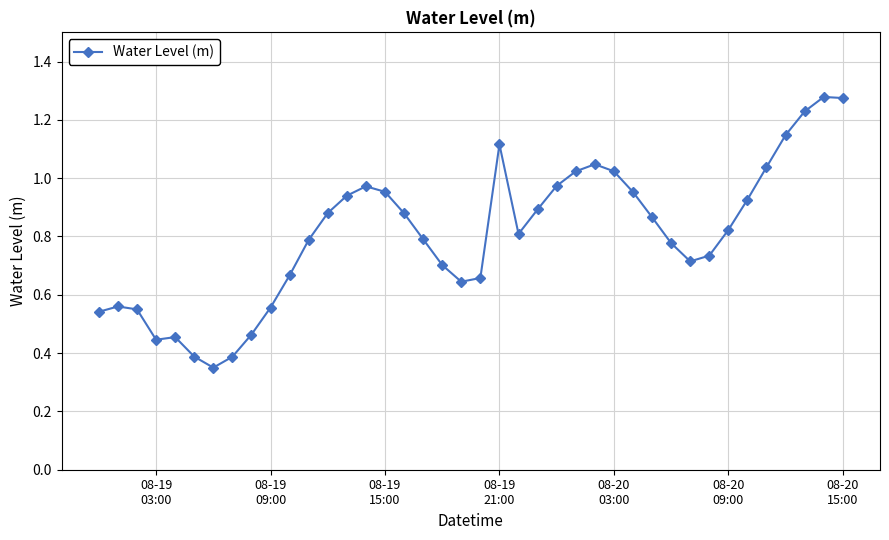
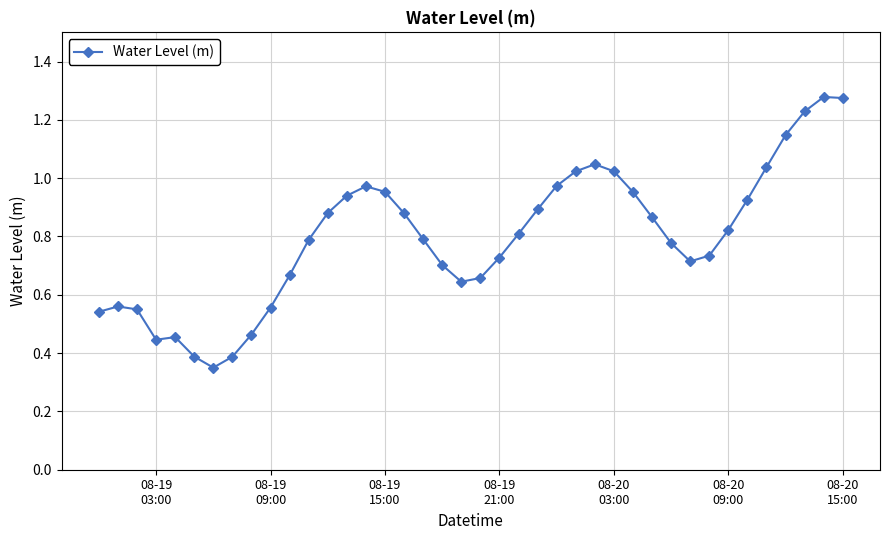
08-19 21:00: 1.12 -> 0.73
